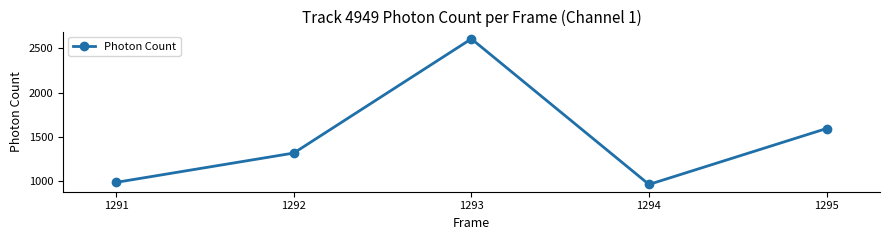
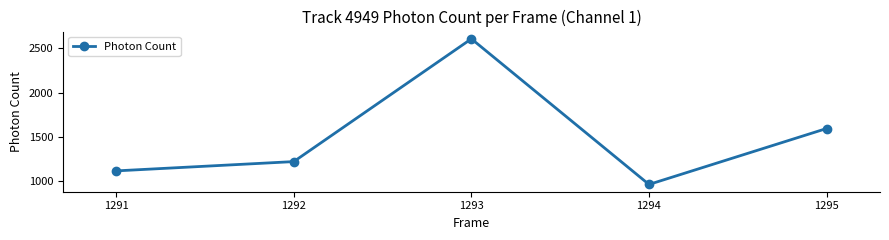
1291: 1000 -> 1100
1292: 1300 -> 1200
